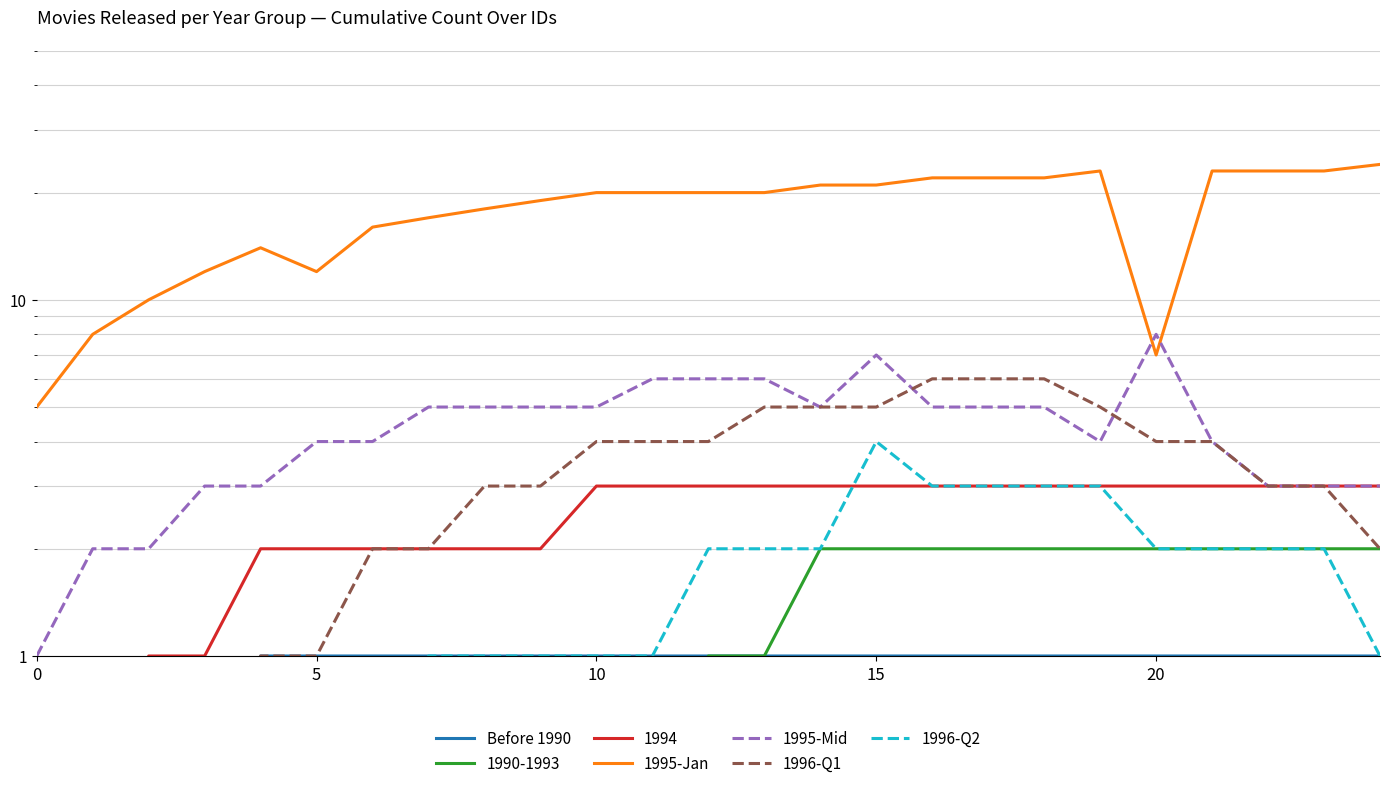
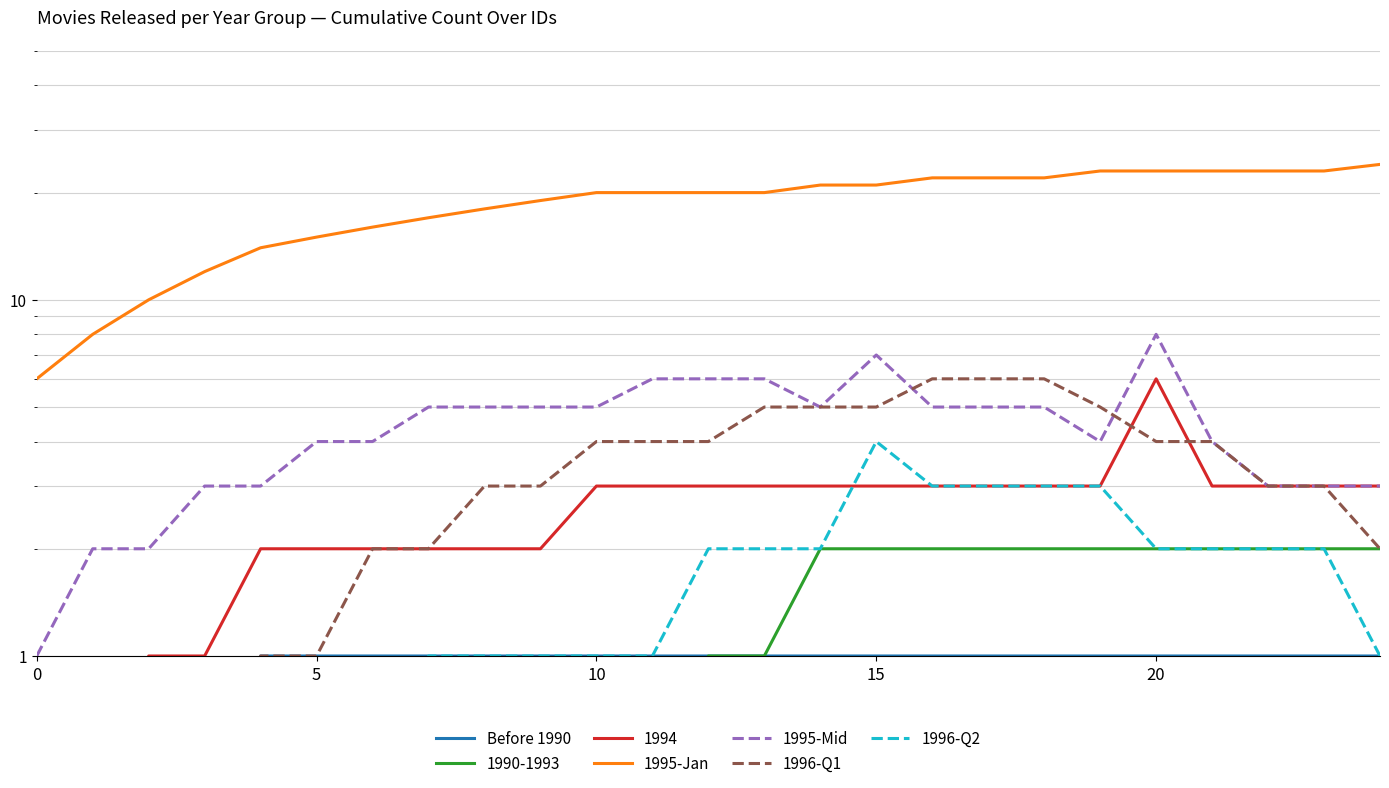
1995-Jan, 0: 5 -> 6
1995-Jan, 5: 12 -> 15
1994, 20: 3 -> 6
1995-Jan, 20: 7 -> 23
